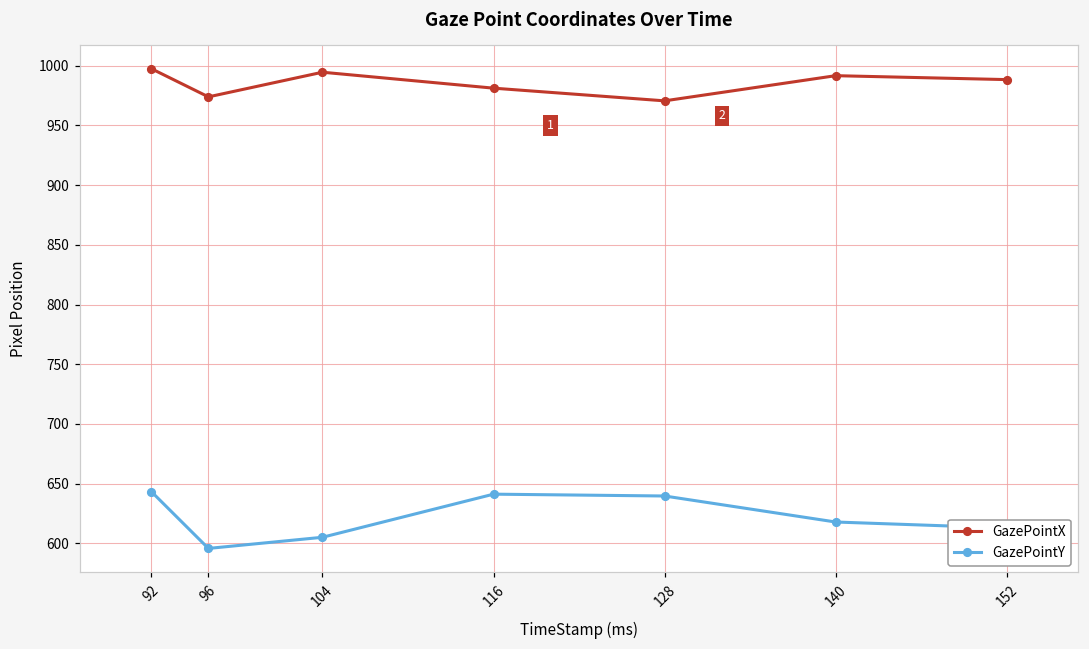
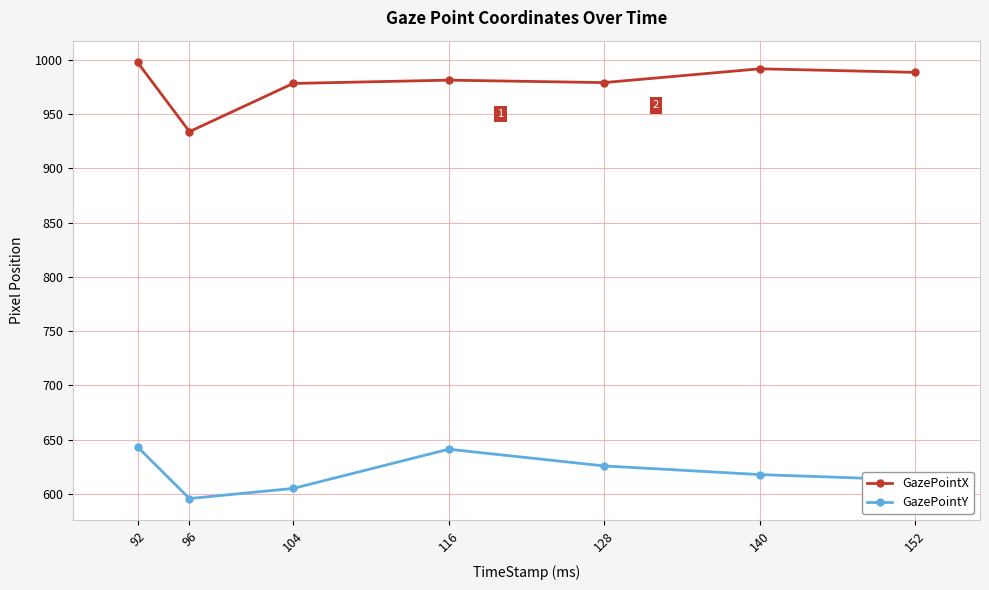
GazePointX, 96: 974 -> 934
GazePointX, 104: 995 -> 978
GazePointX, 128: 971 -> 979
GazePointY, 128: 640 -> 626
